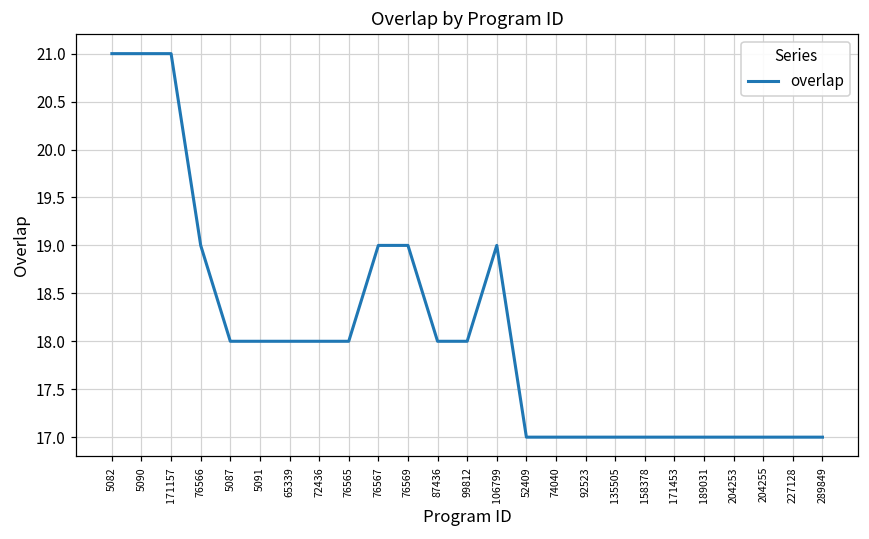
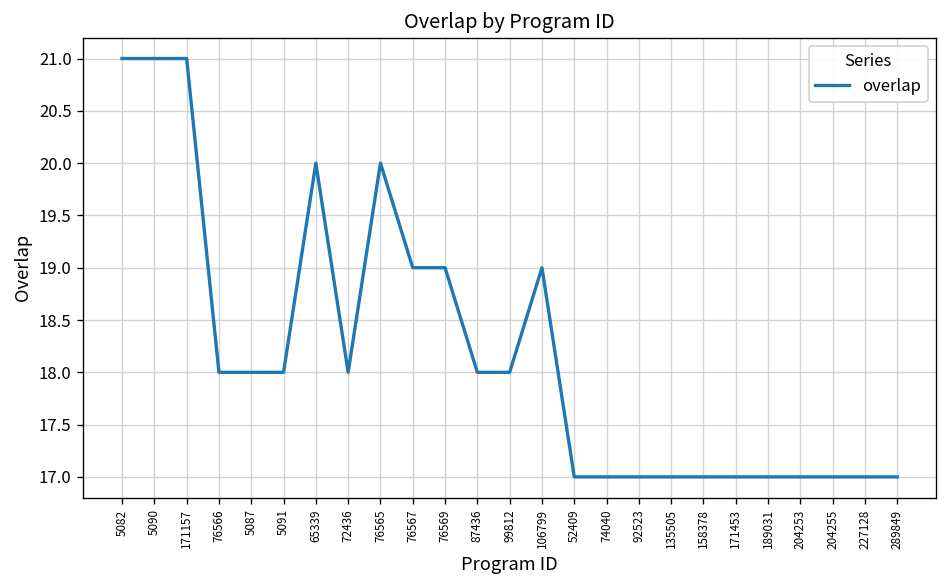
76566: 19 -> 18
65339: 18 -> 20
76565: 18 -> 20
